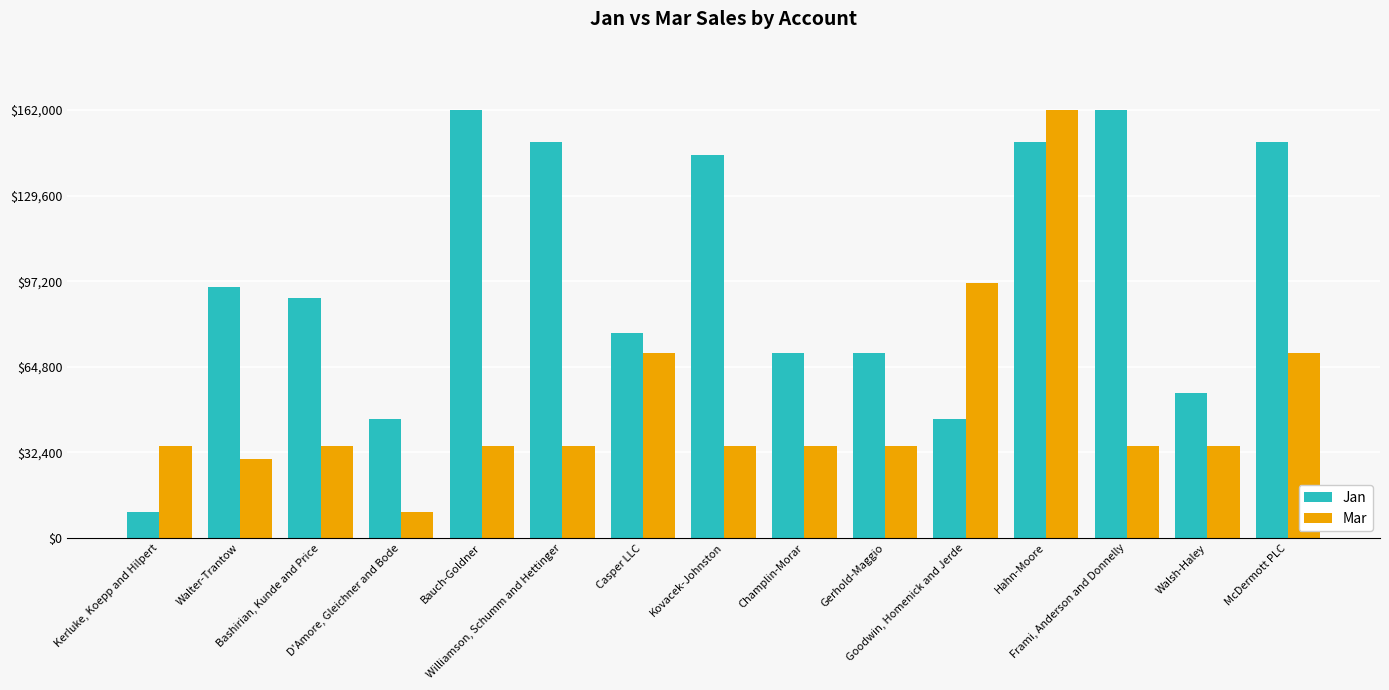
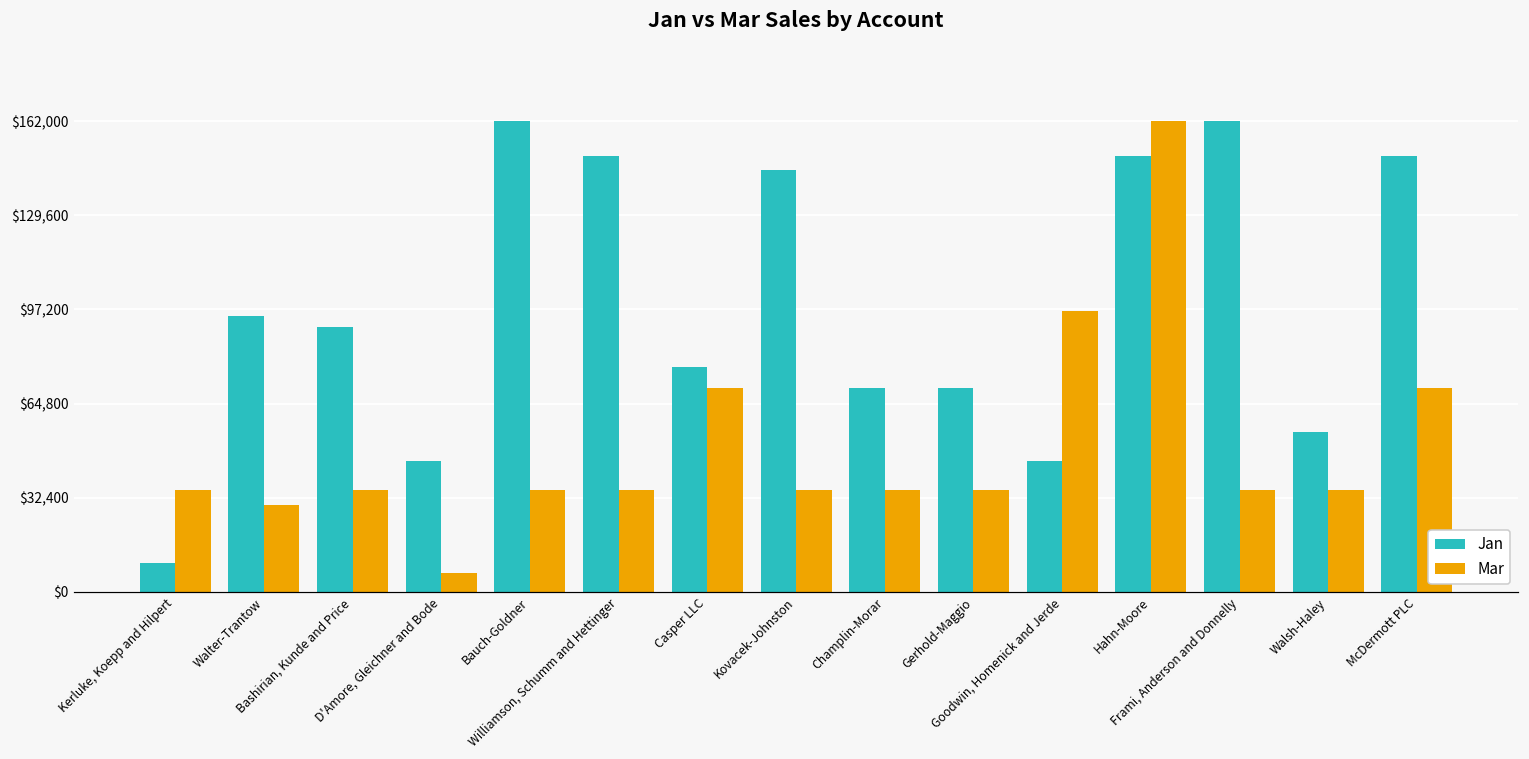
Mar, D'Amore, Gleichner and Bode: $10,000 -> $7,000
